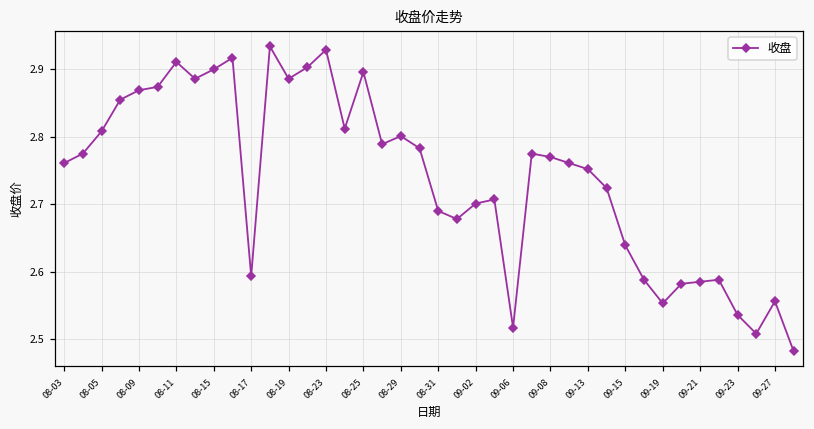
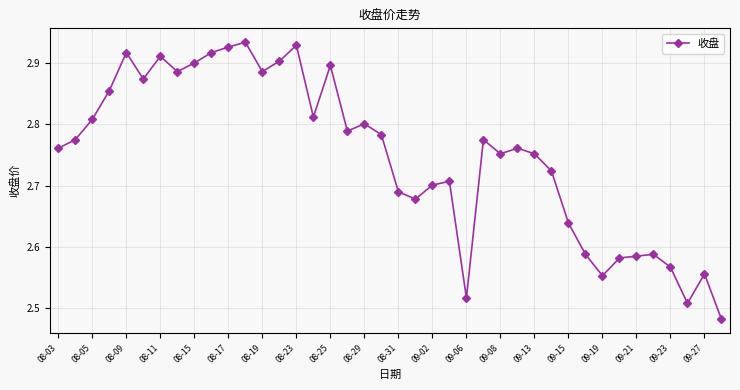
08-09: 2.87 -> 2.92
08-17: 2.59 -> 2.93
09-08: 2.77 -> 2.75
09-23: 2.54 -> 2.57
